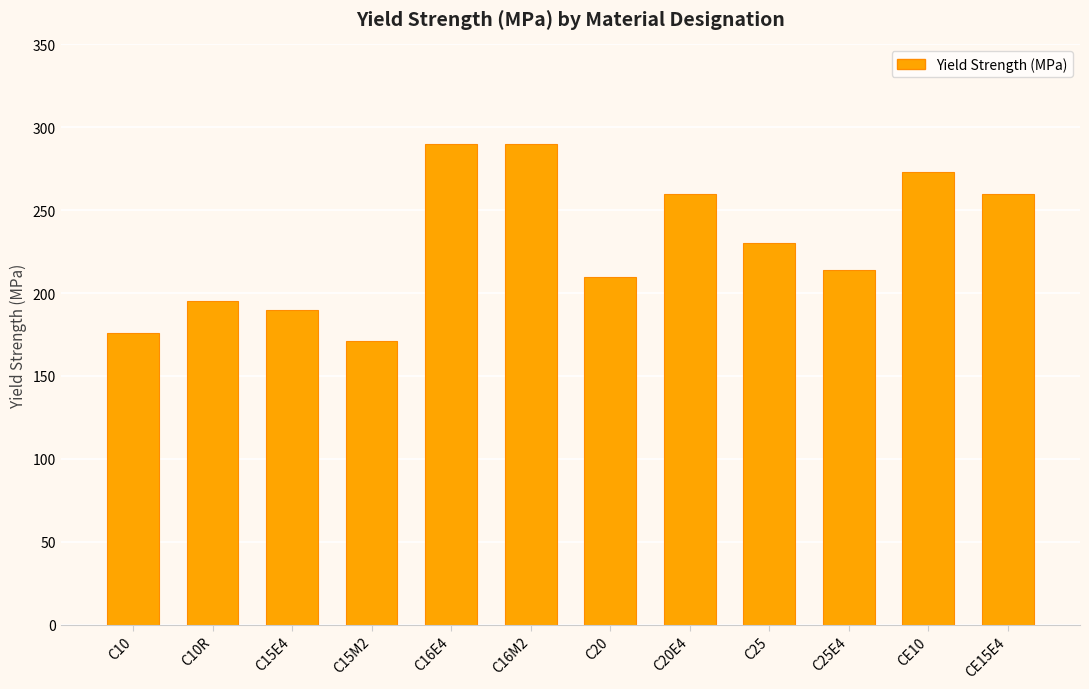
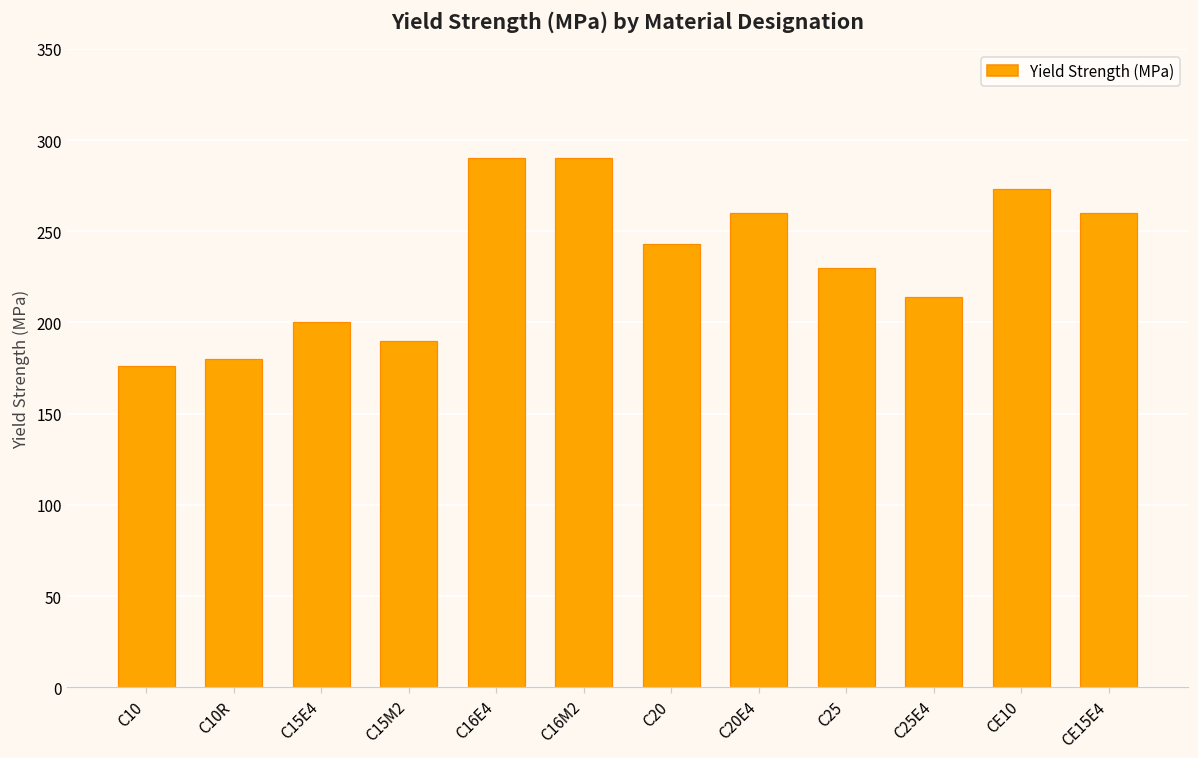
C10R: 195 -> 180
C15E4: 190 -> 200
C15M2: 171 -> 190
C20: 210 -> 243
